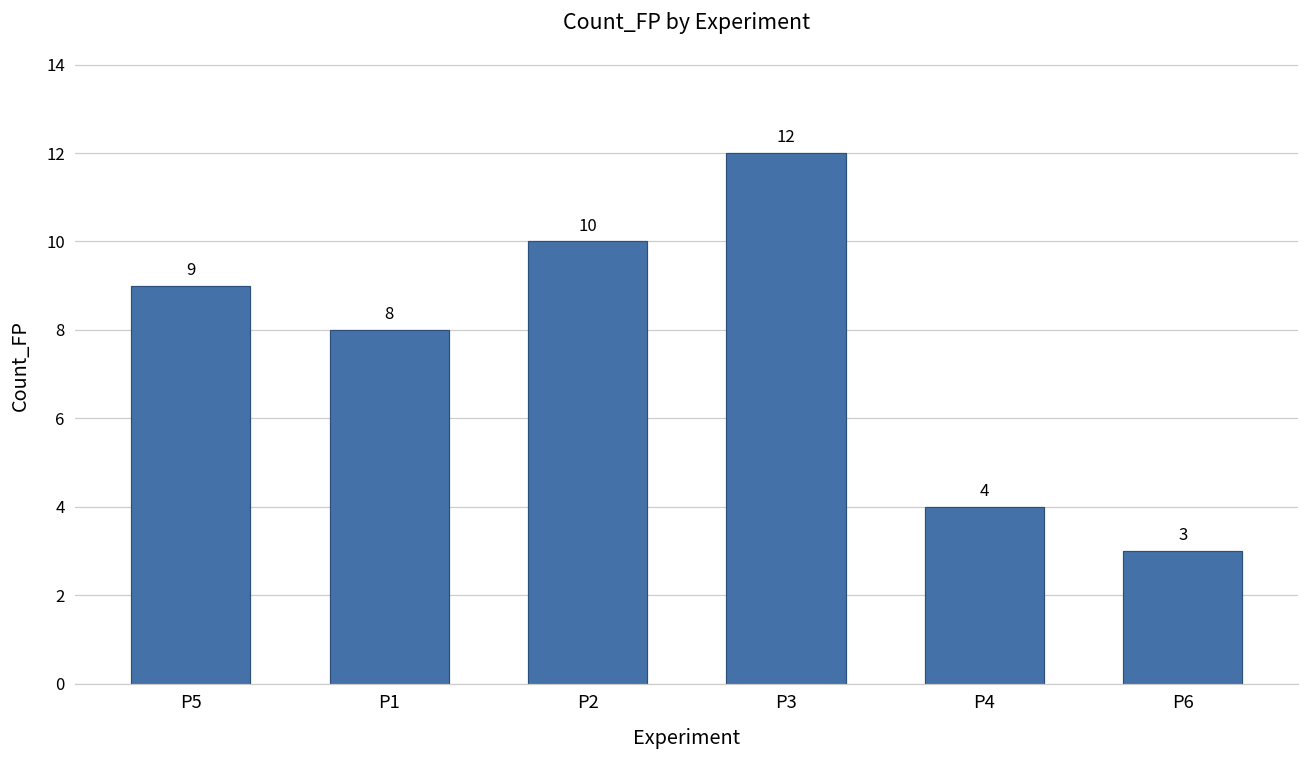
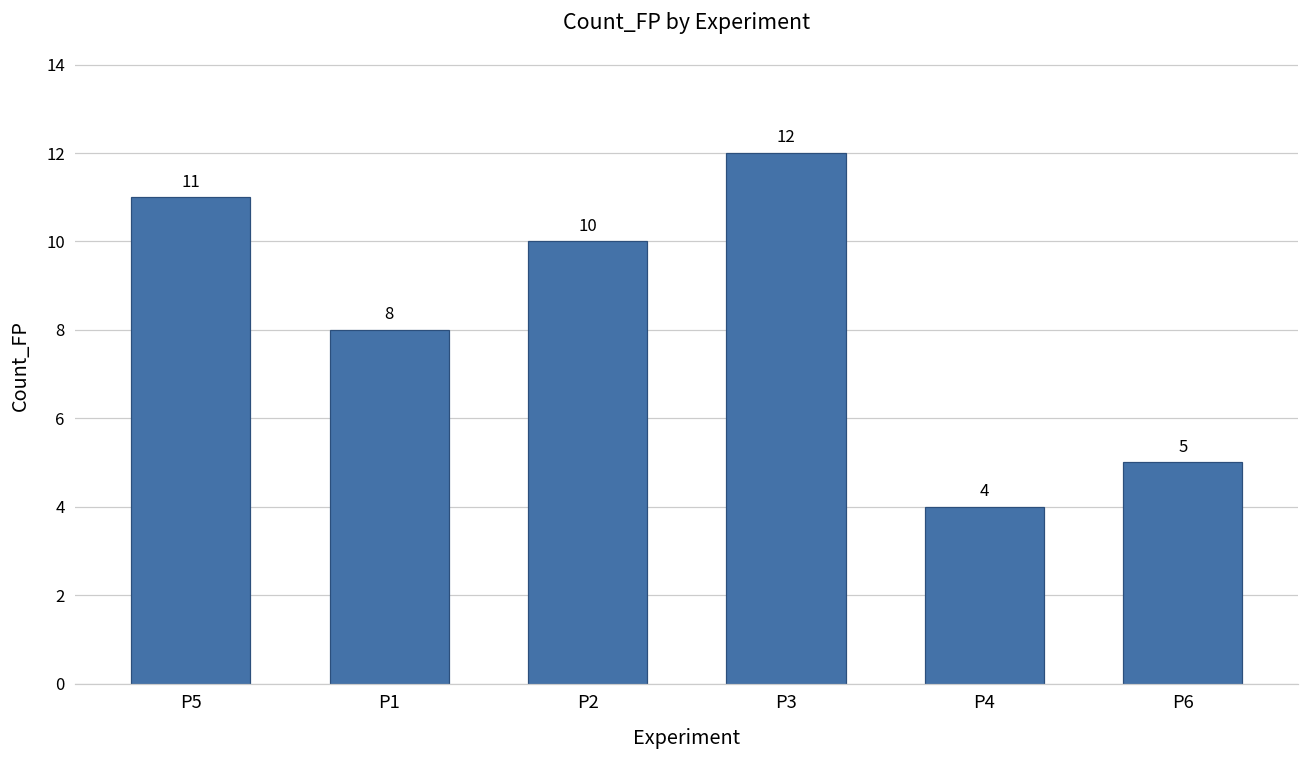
P5: 9 -> 11
P6: 3 -> 5
